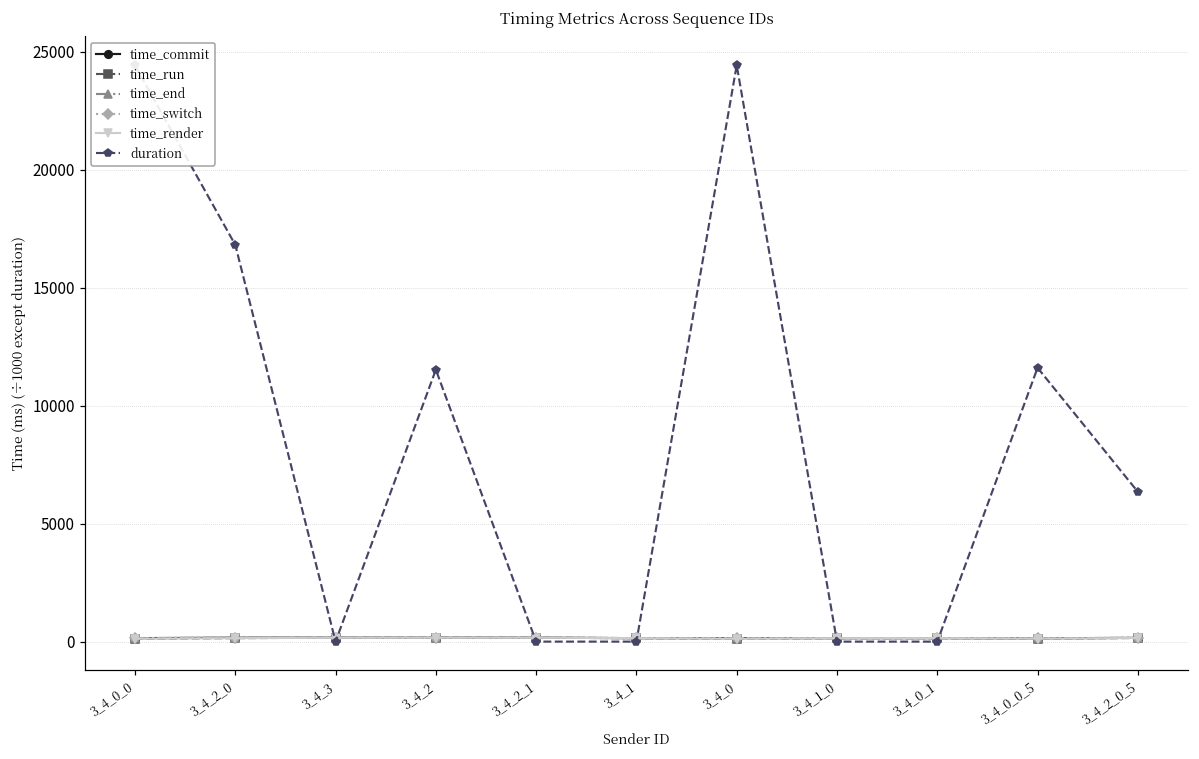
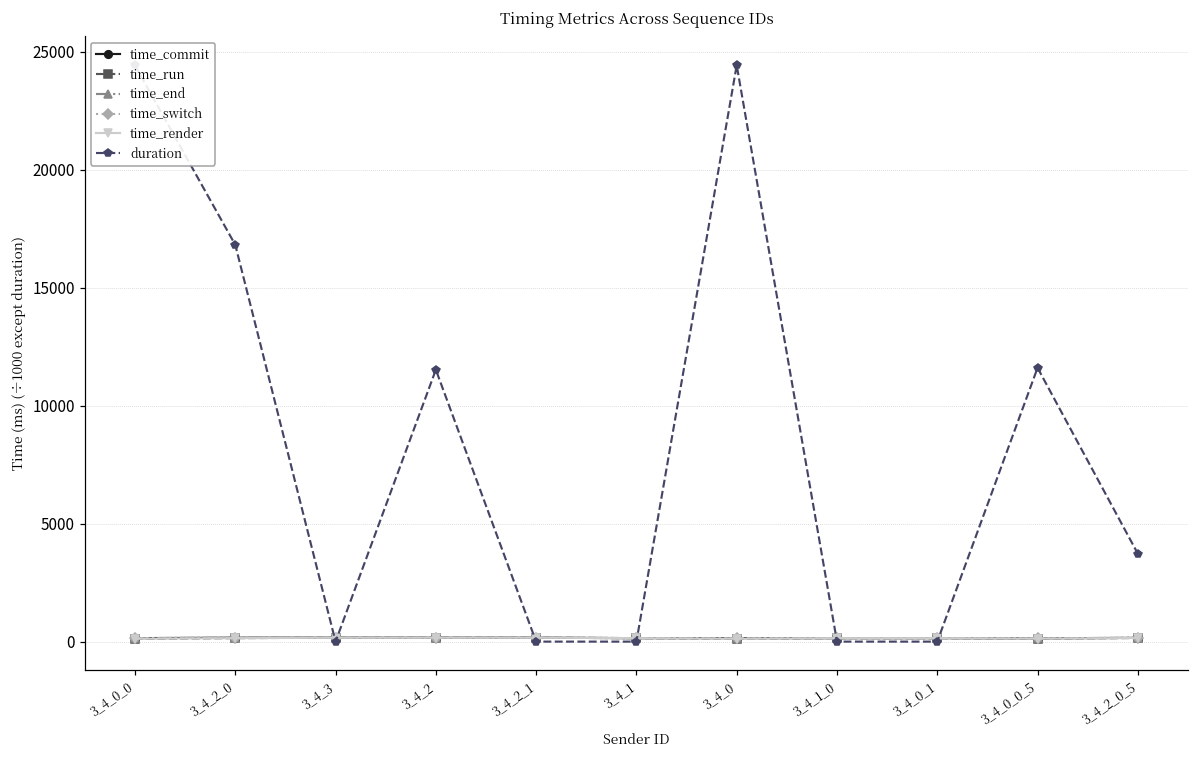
duration, 3_4_2_0_5: 6300 -> 3700
